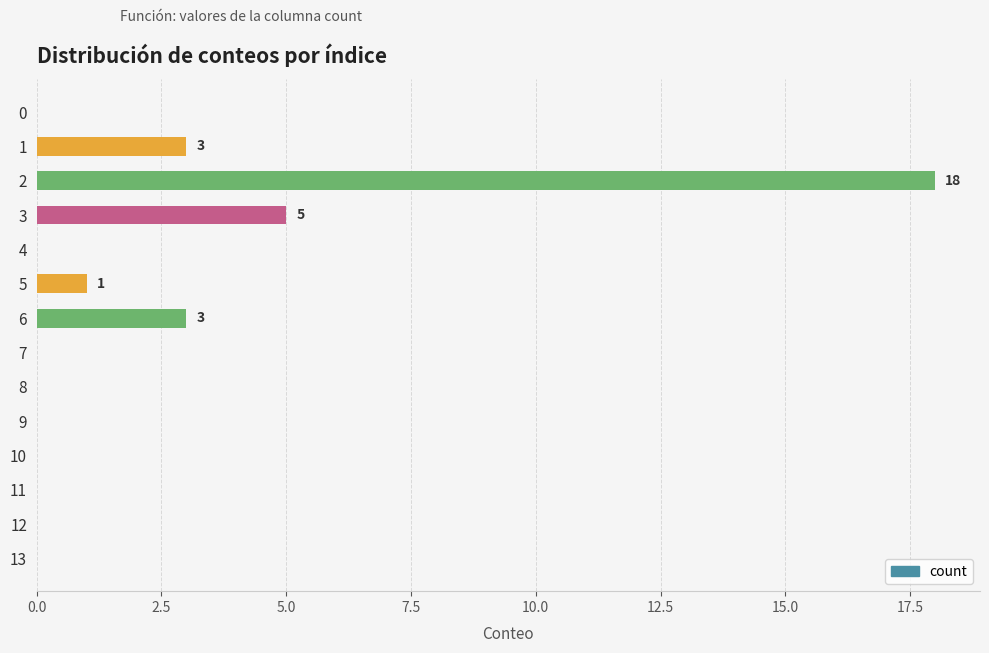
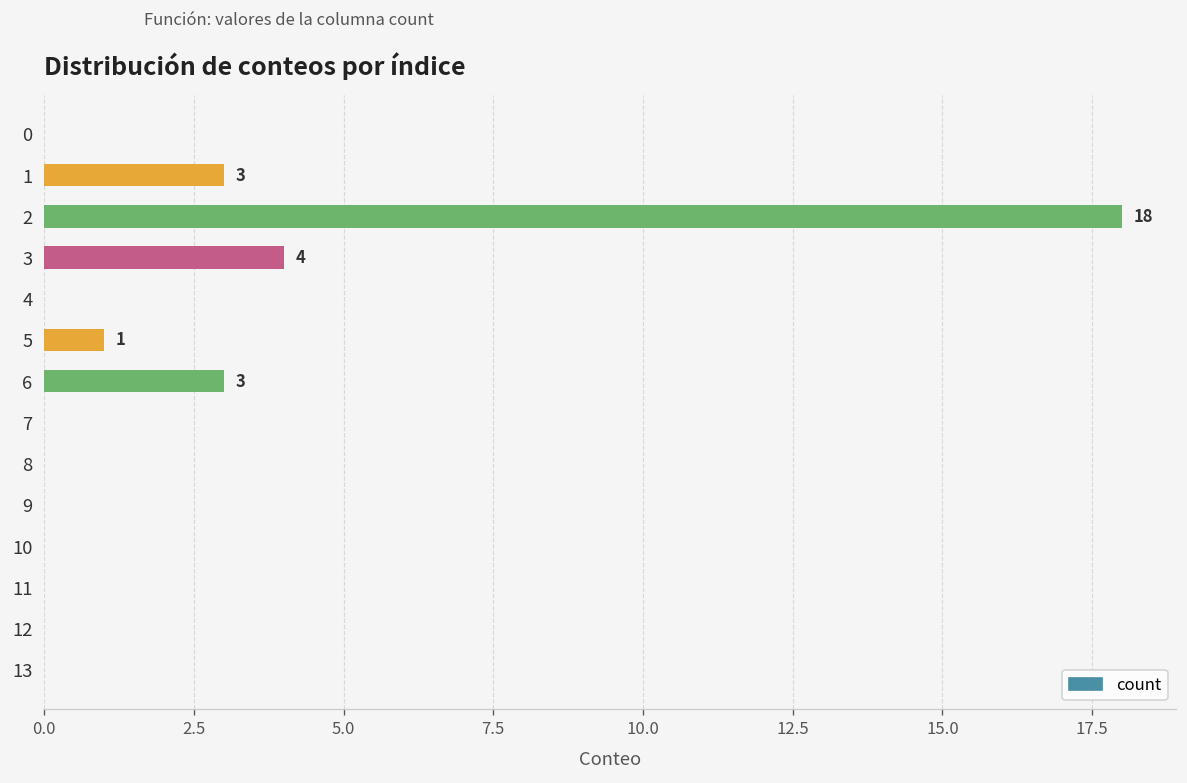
3: 5 -> 4
